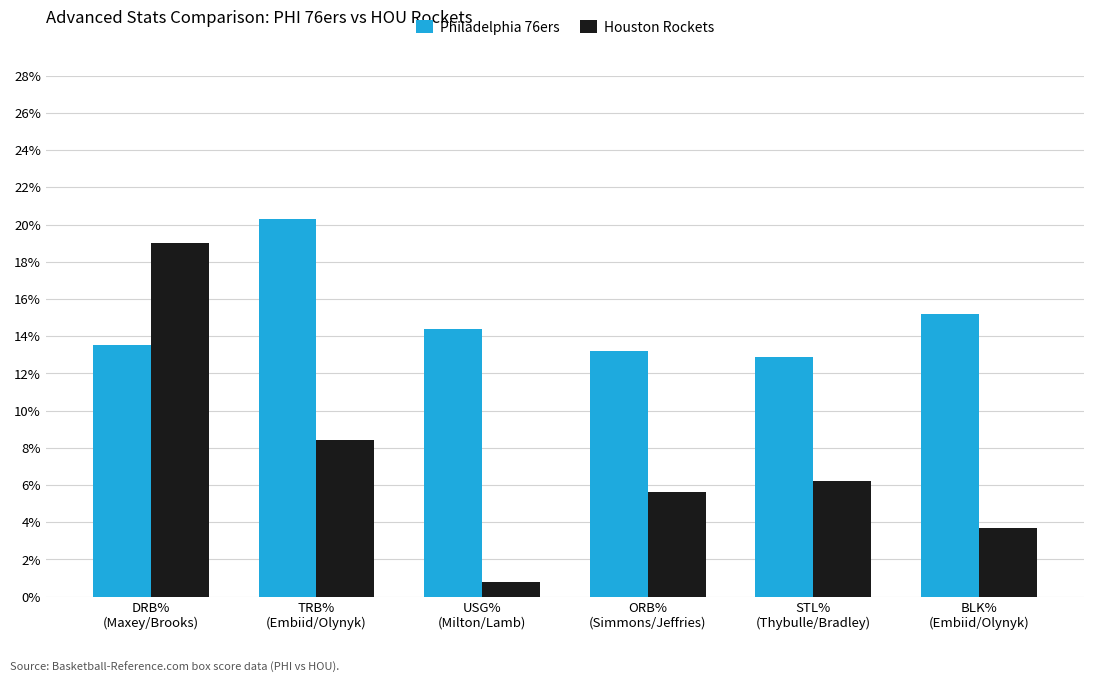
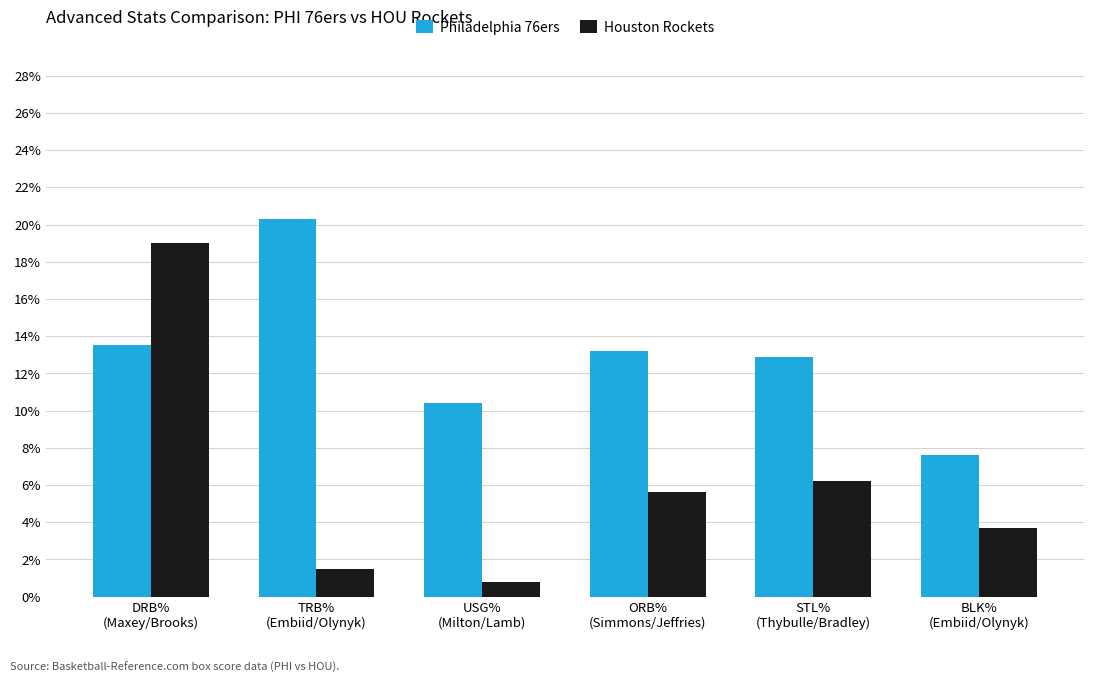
Houston Rockets, TRB% (Embiid/Olynyk): 8.4% -> 1.5%
Philadelphia 76ers, USG% (Milton/Lamb): 14.4% -> 10.4%
Philadelphia 76ers, BLK% (Embiid/Olynyk): 15.2% -> 7.6%
